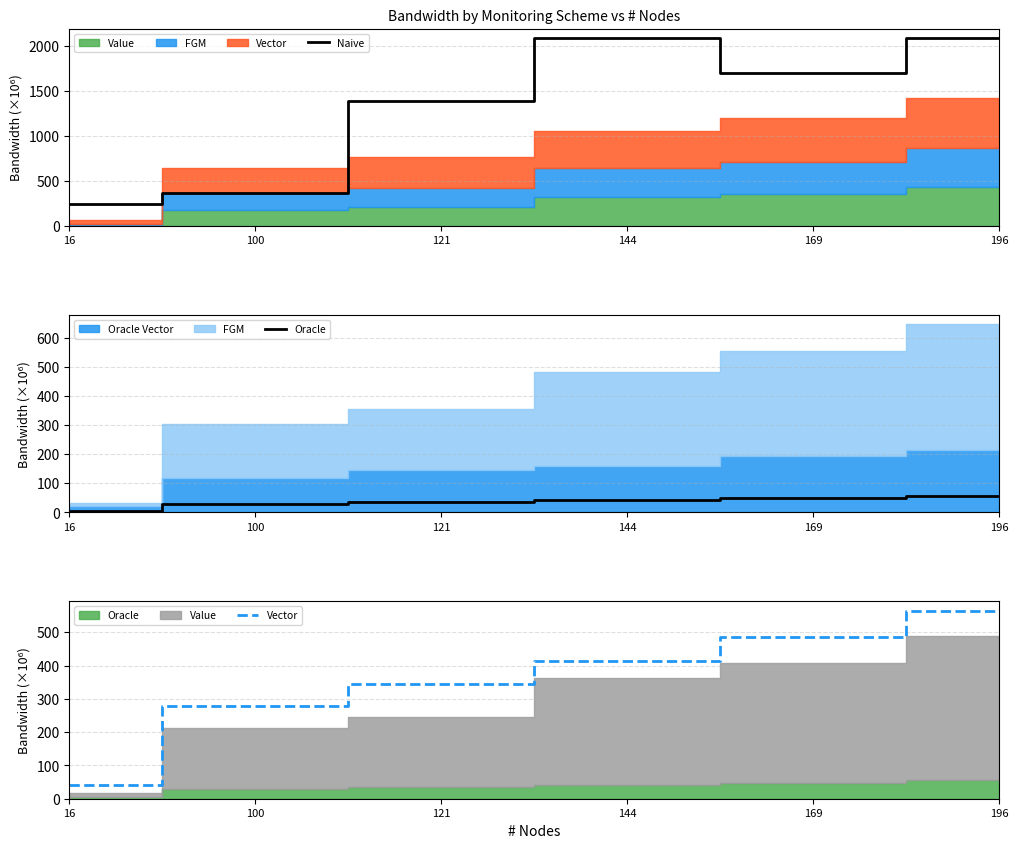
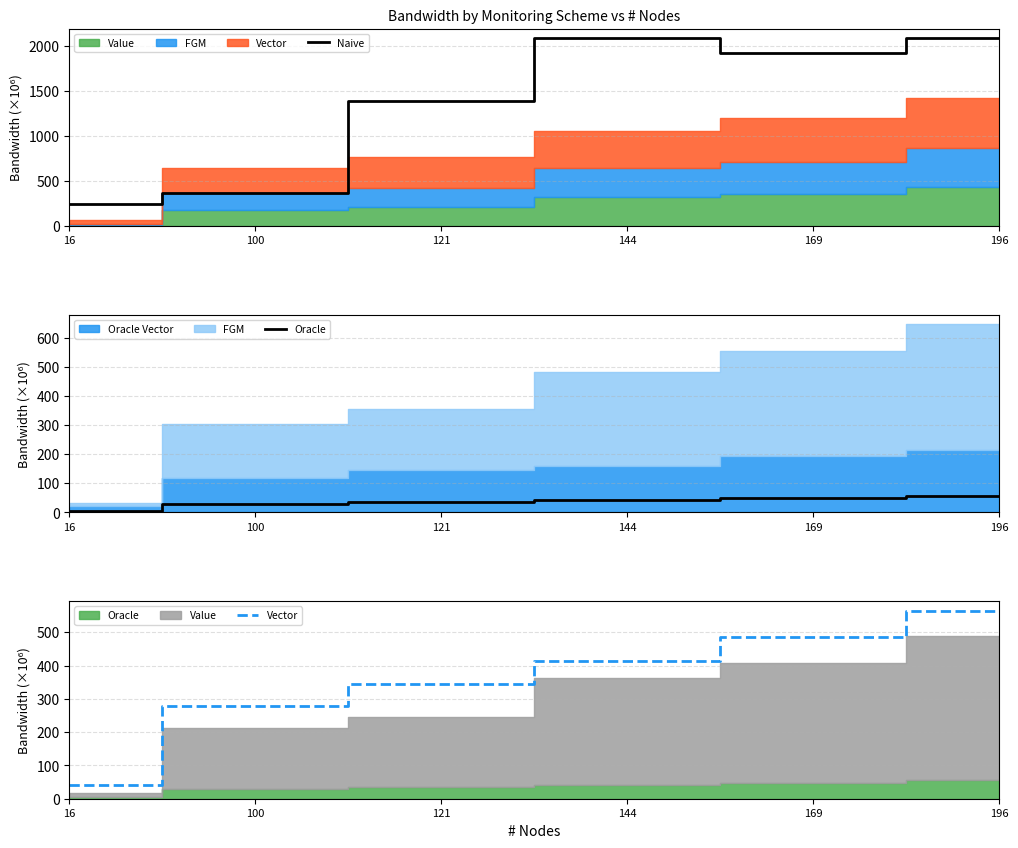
Bandwidth by Monitoring Scheme vs # Nodes, Naive, 169: 1700 -> 1900
